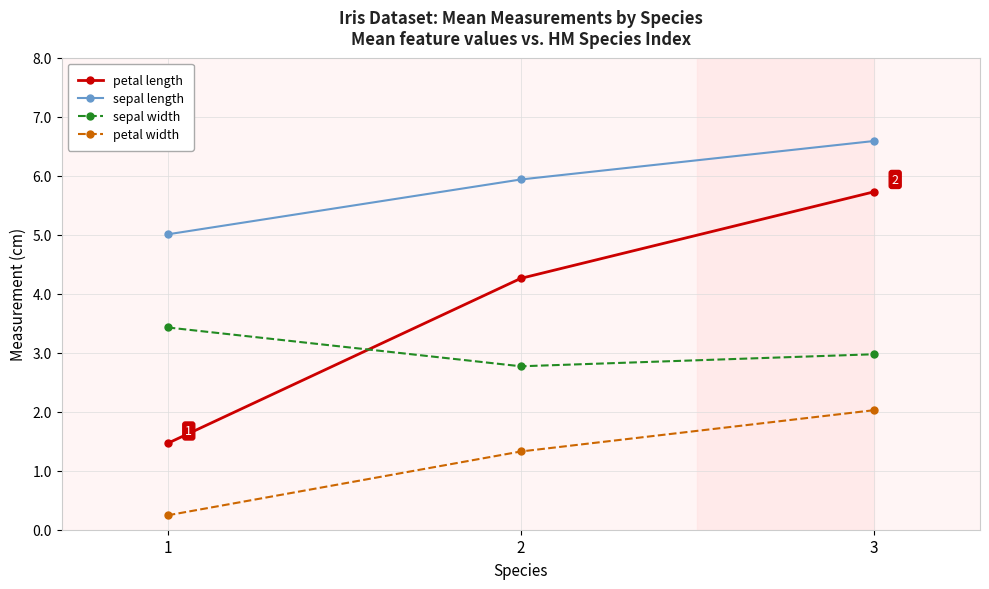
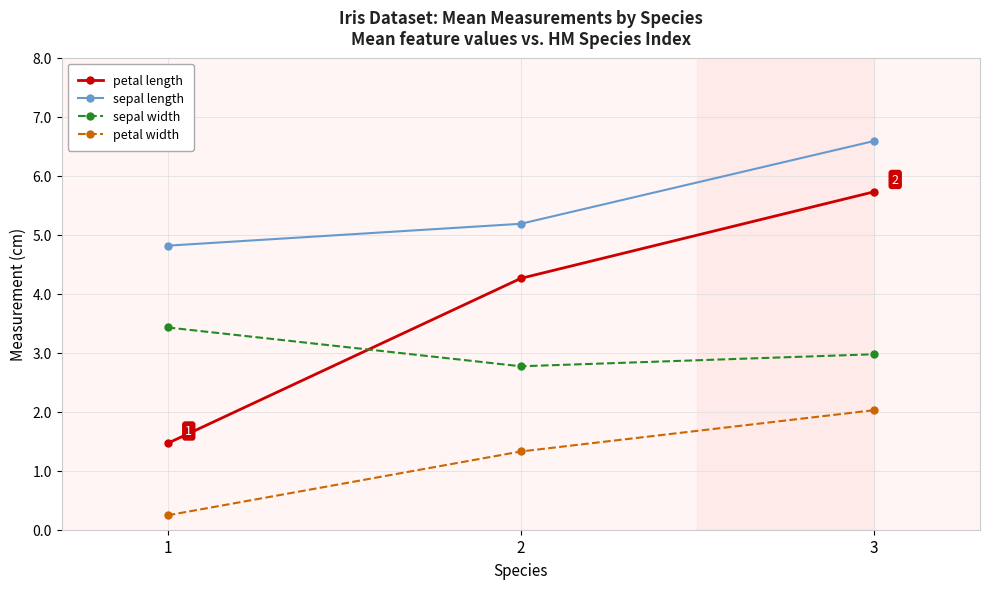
sepal length, 1: 5.0 -> 4.8
sepal length, 2: 5.9 -> 5.2
